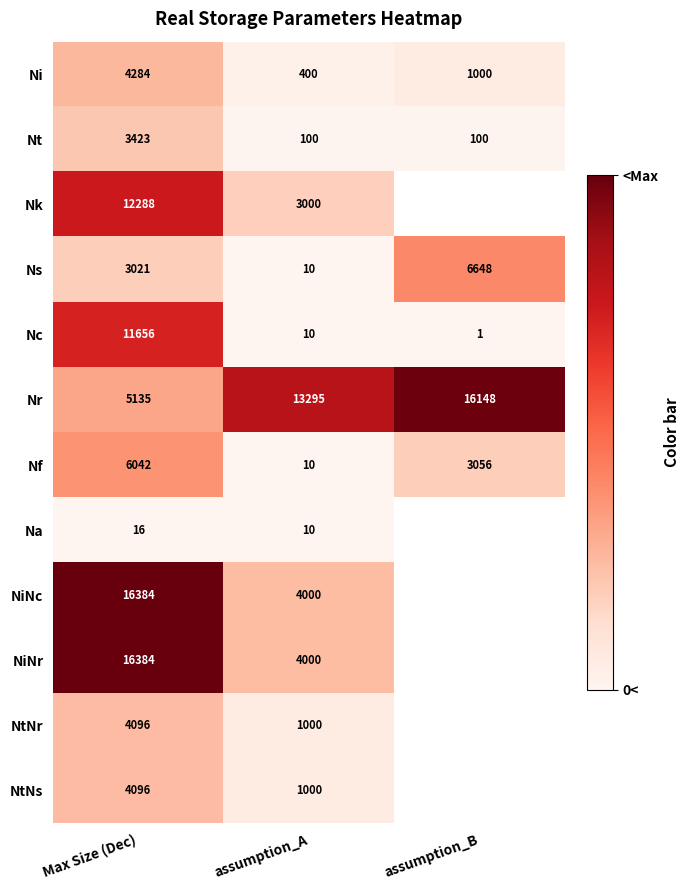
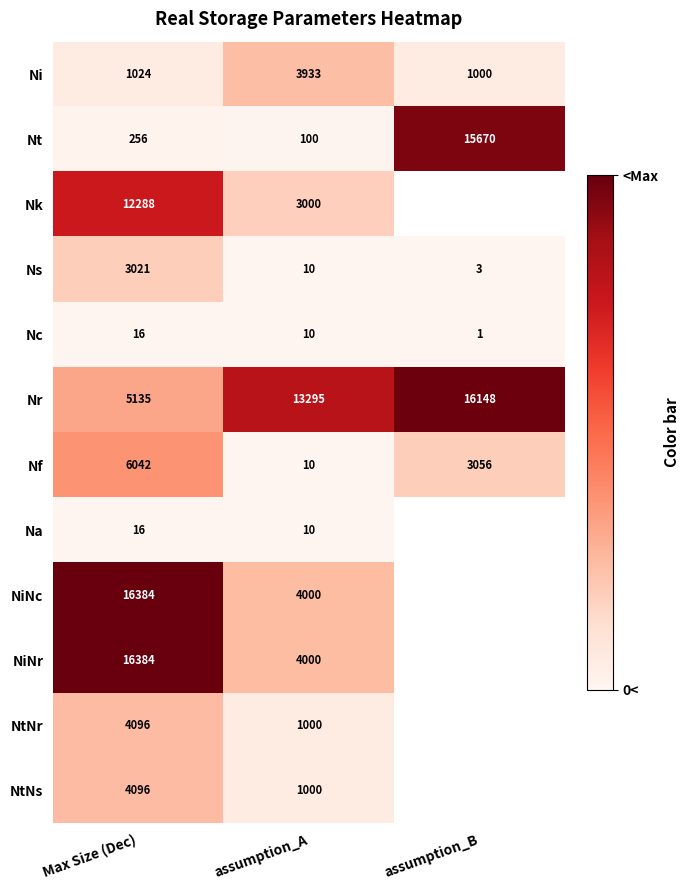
Ni, Max Size (Dec): 4284 -> 1024
Ni, assumption_A: 400 -> 3933
Nt, Max Size (Dec): 3423 -> 256
Nt, assumption_B: 100 -> 15670
Ns, assumption_B: 6648 -> 3
Nc, Max Size (Dec): 11656 -> 16
